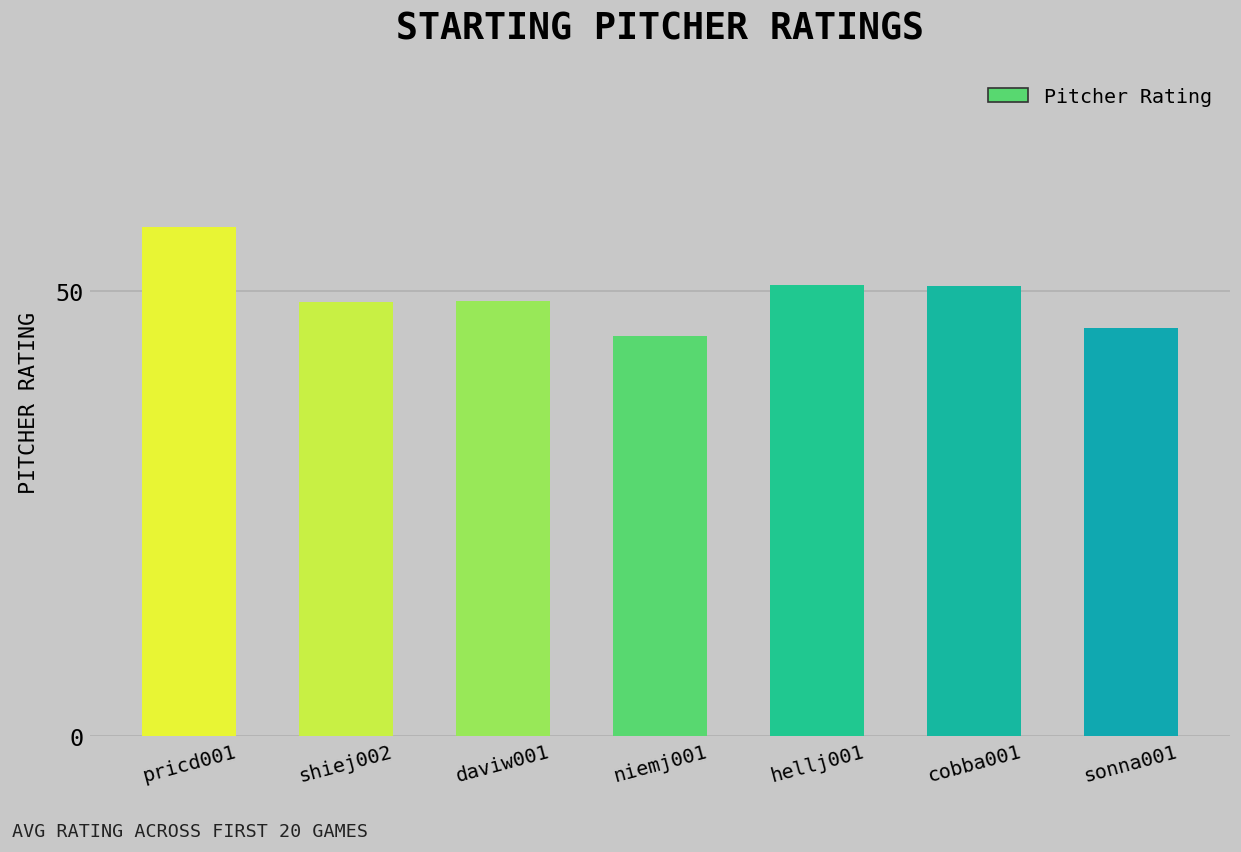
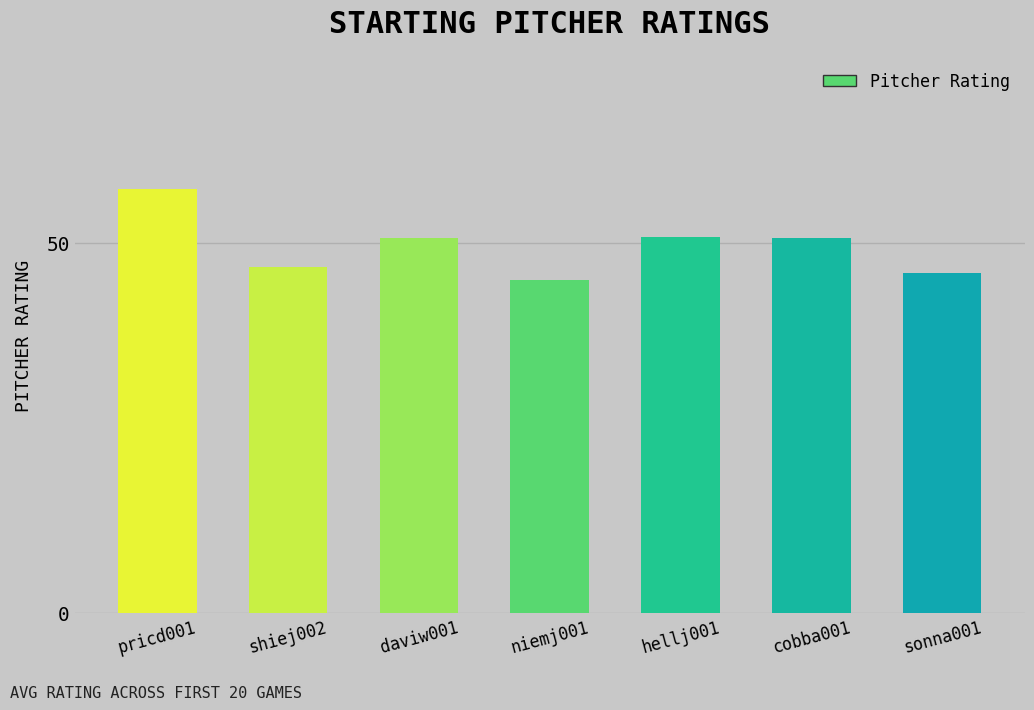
shiej002: 49 -> 47
daviw001: 49 -> 51
